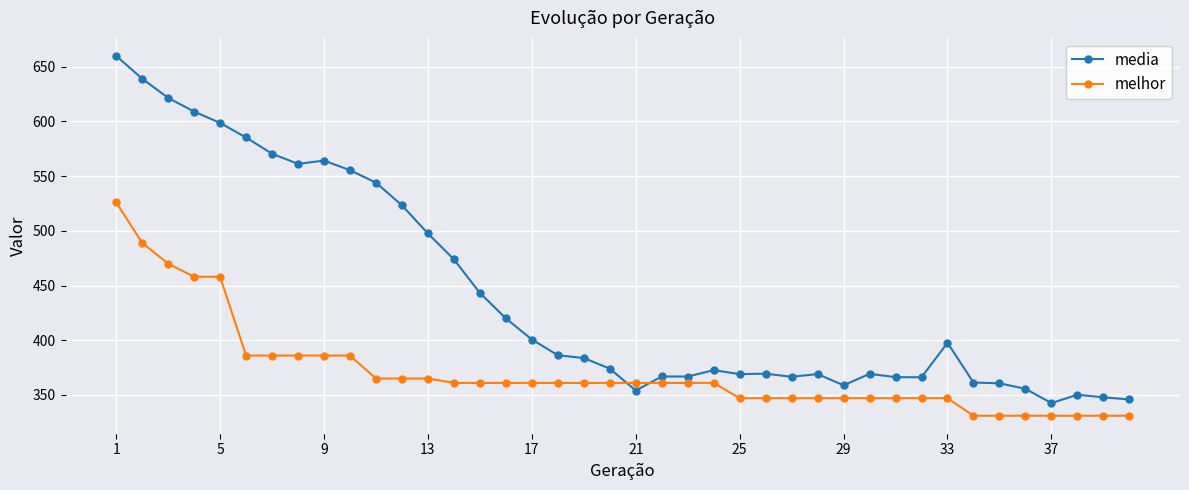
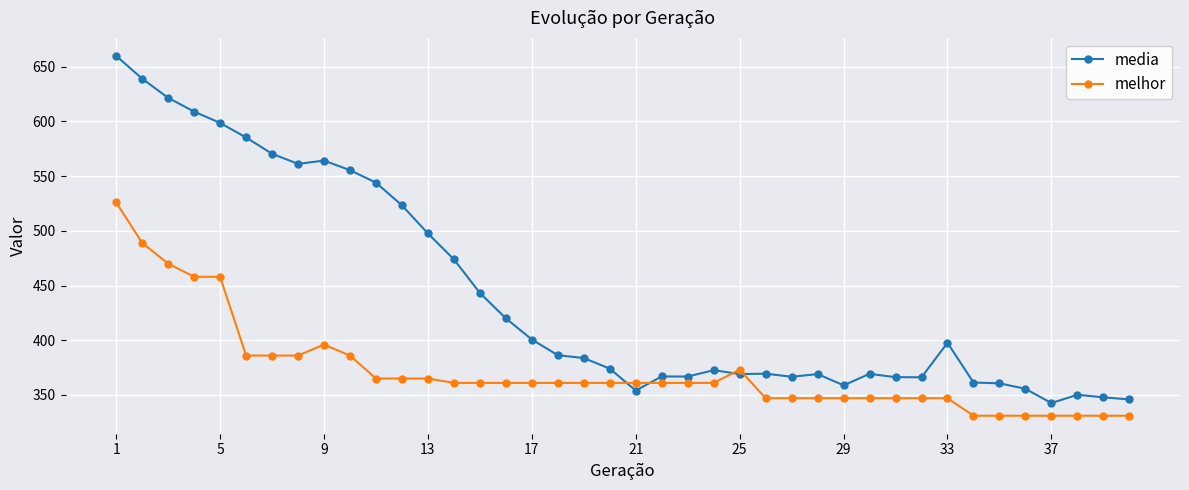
melhor, 9: 386 -> 396
melhor, 25: 347 -> 373
